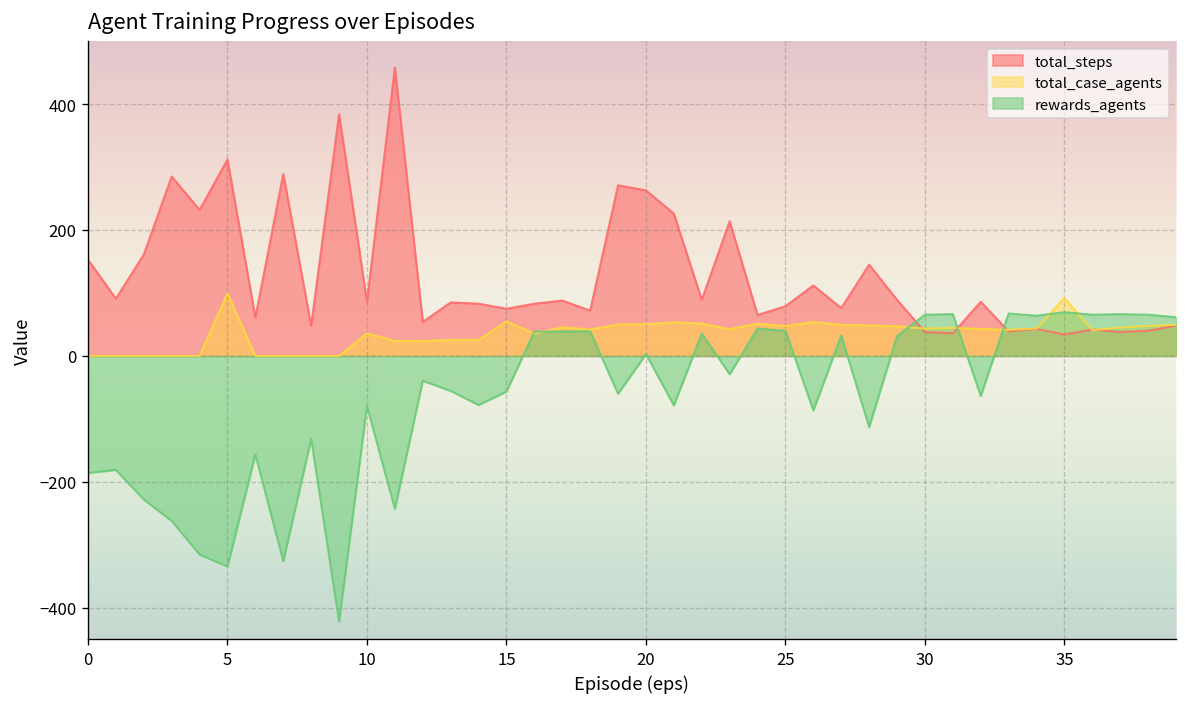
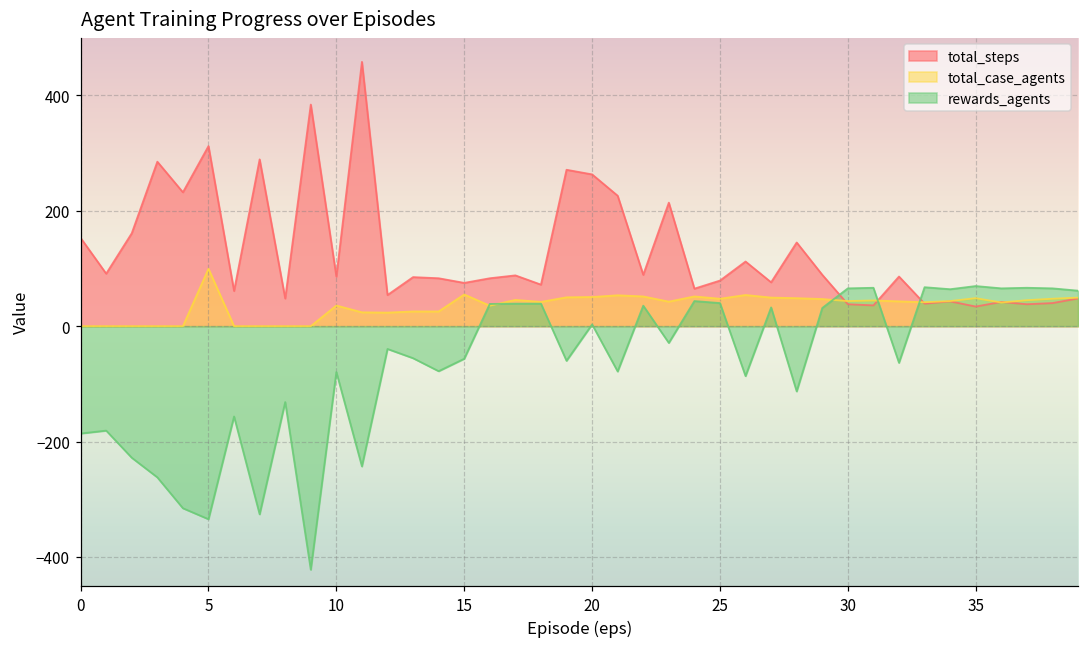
total_case_agents, 35: 90 -> 50
